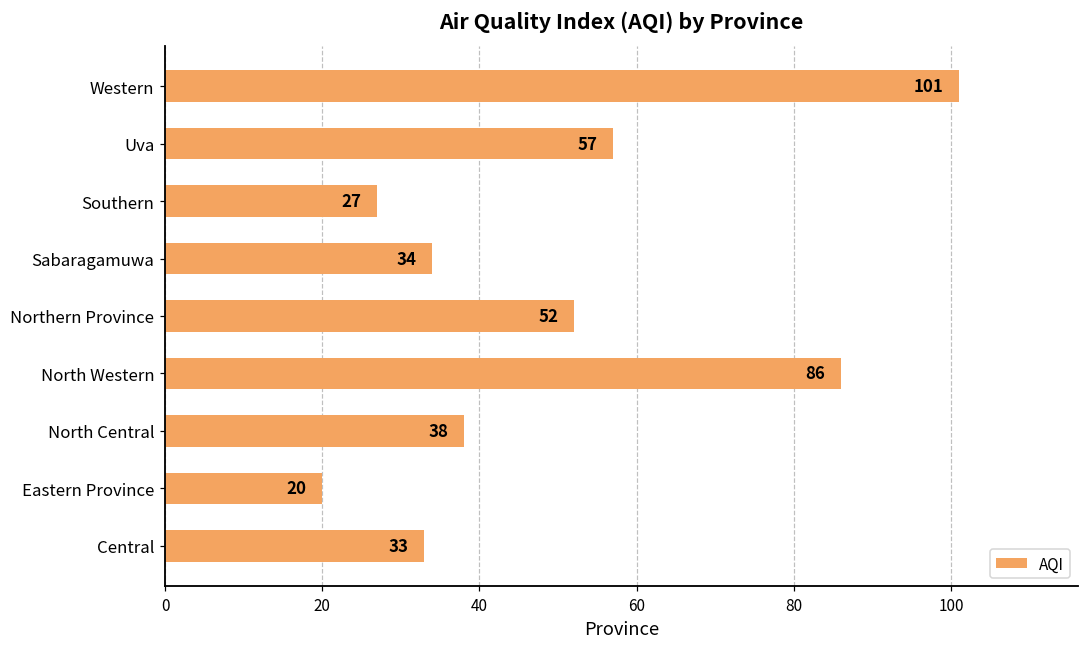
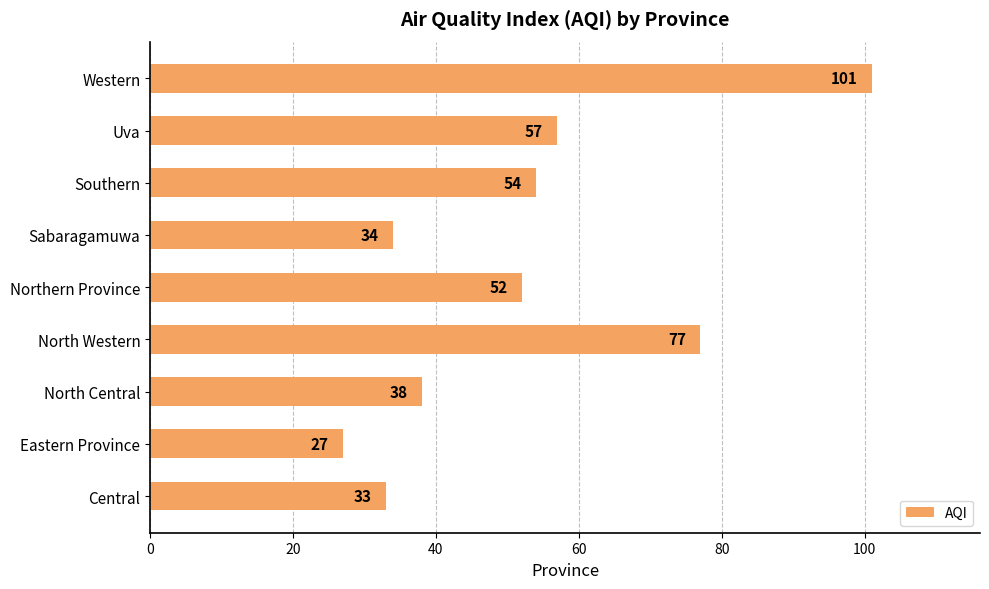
Southern: 27 -> 54
North Western: 86 -> 77
Eastern Province: 20 -> 27
